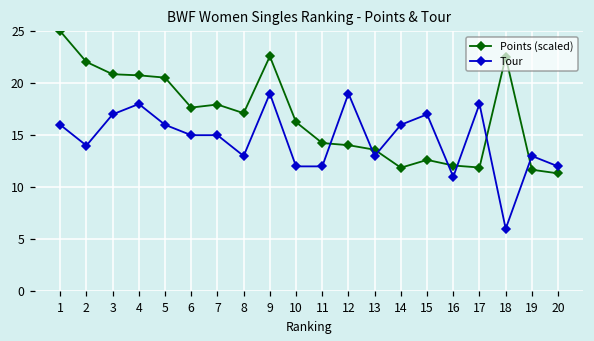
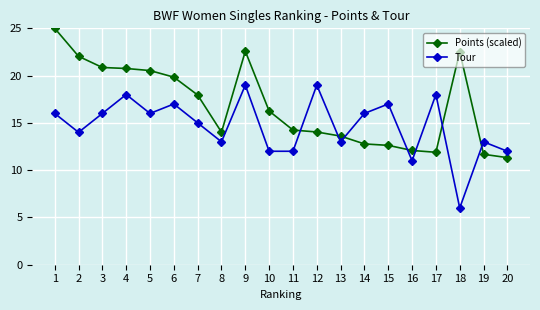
Tour, 3: 17 -> 16
Points (scaled), 6: 18 -> 20
Tour, 6: 15 -> 17
Points (scaled), 8: 17 -> 14
Points (scaled), 14: 12 -> 13
